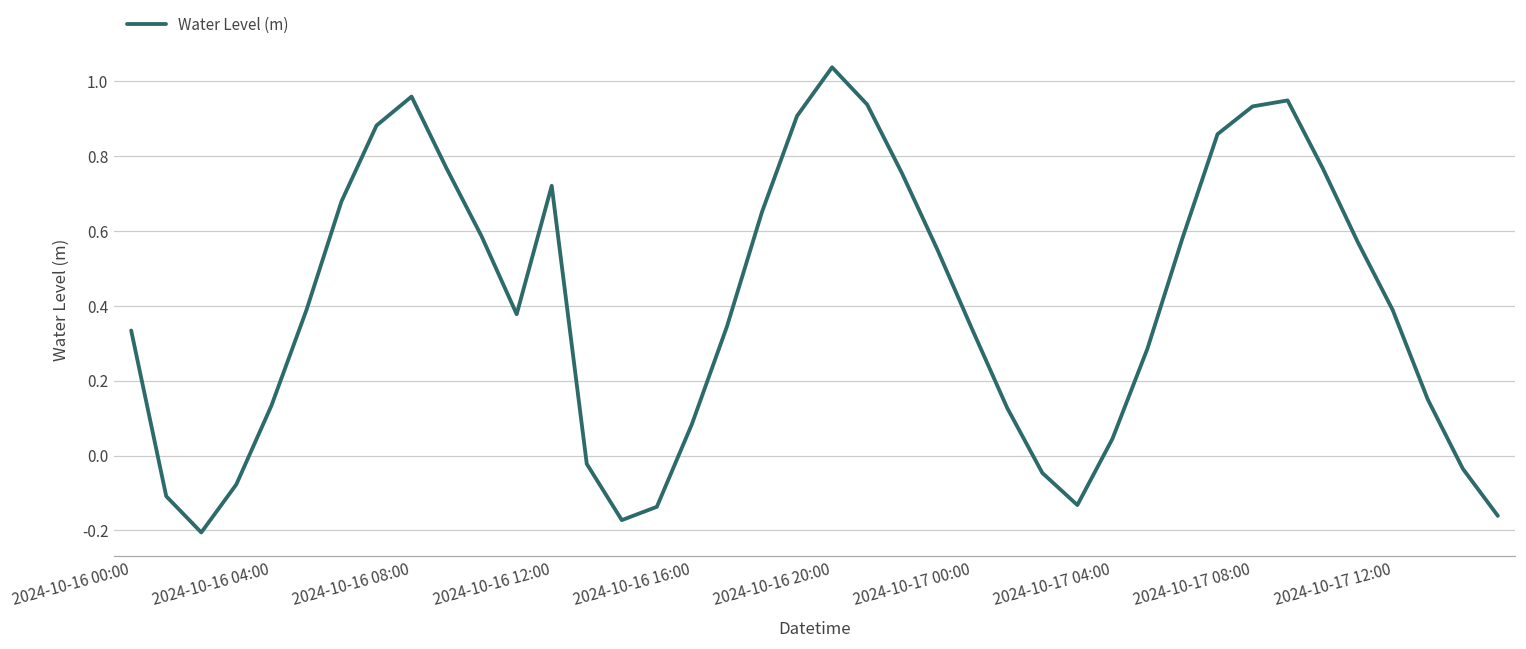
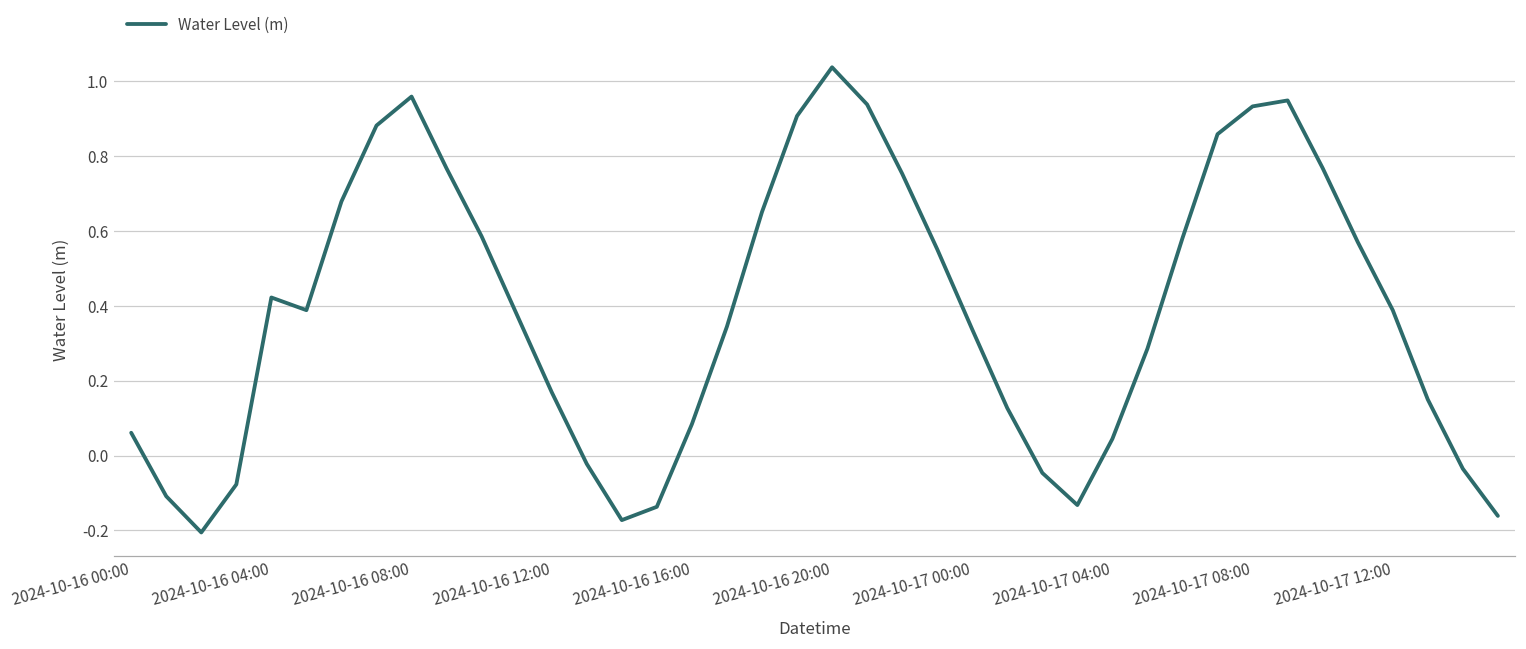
2024-10-16 00:00: 0.33 -> 0.06
2024-10-16 04:00: 0.13 -> 0.42
2024-10-16 12:00: 0.72 -> 0.17
